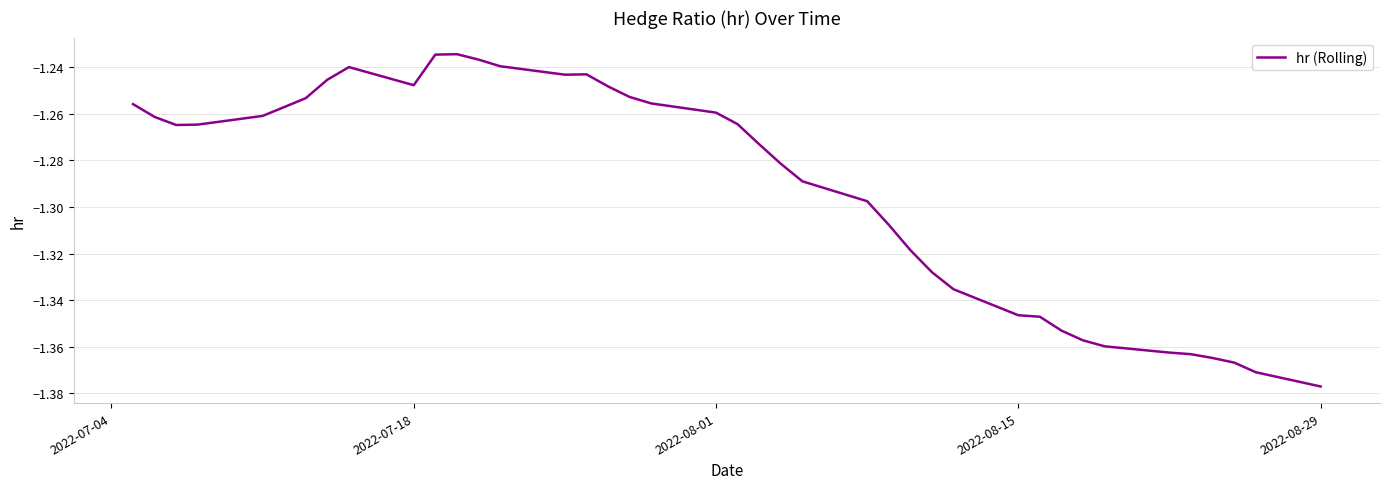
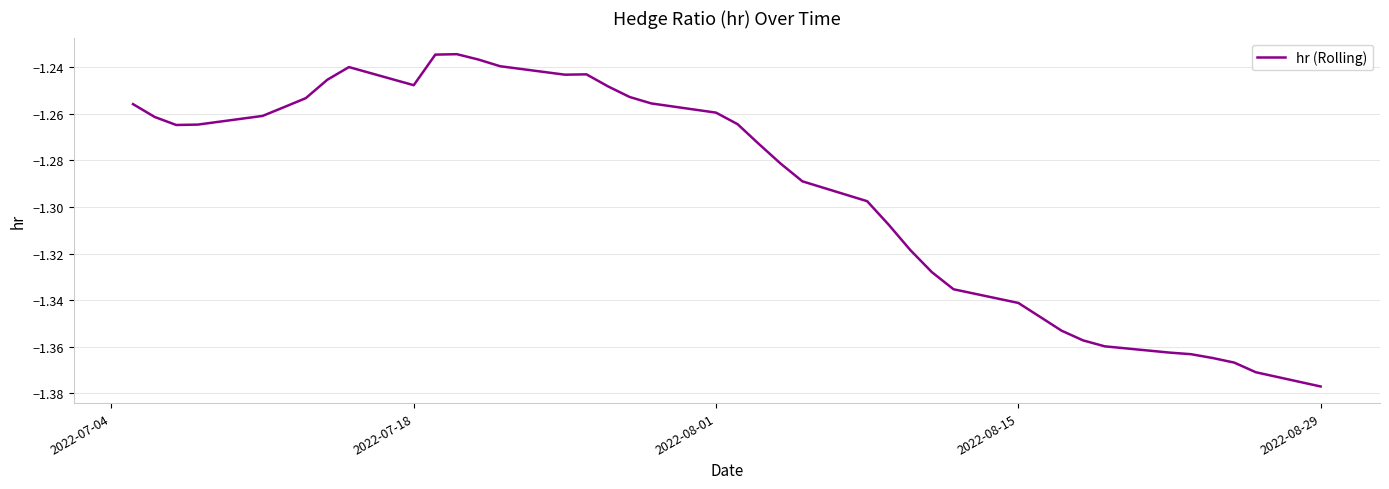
2022-08-15: -1.346 -> -1.341
